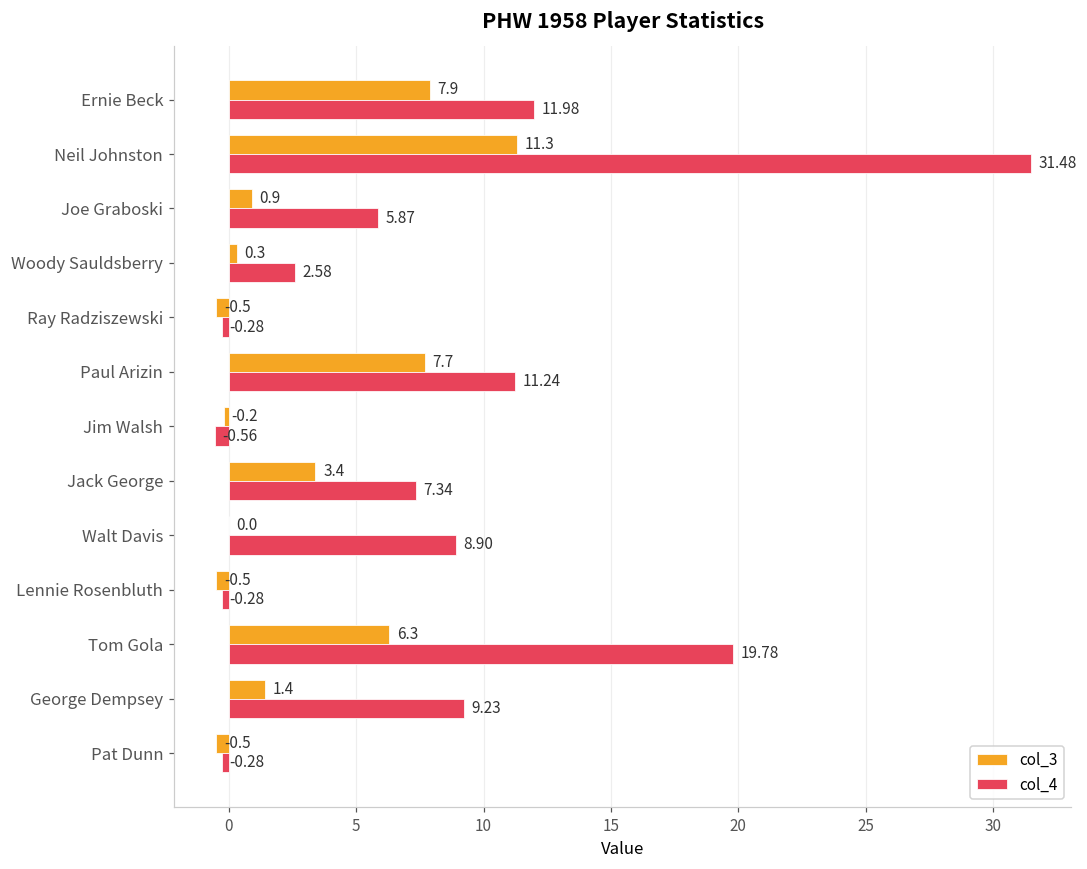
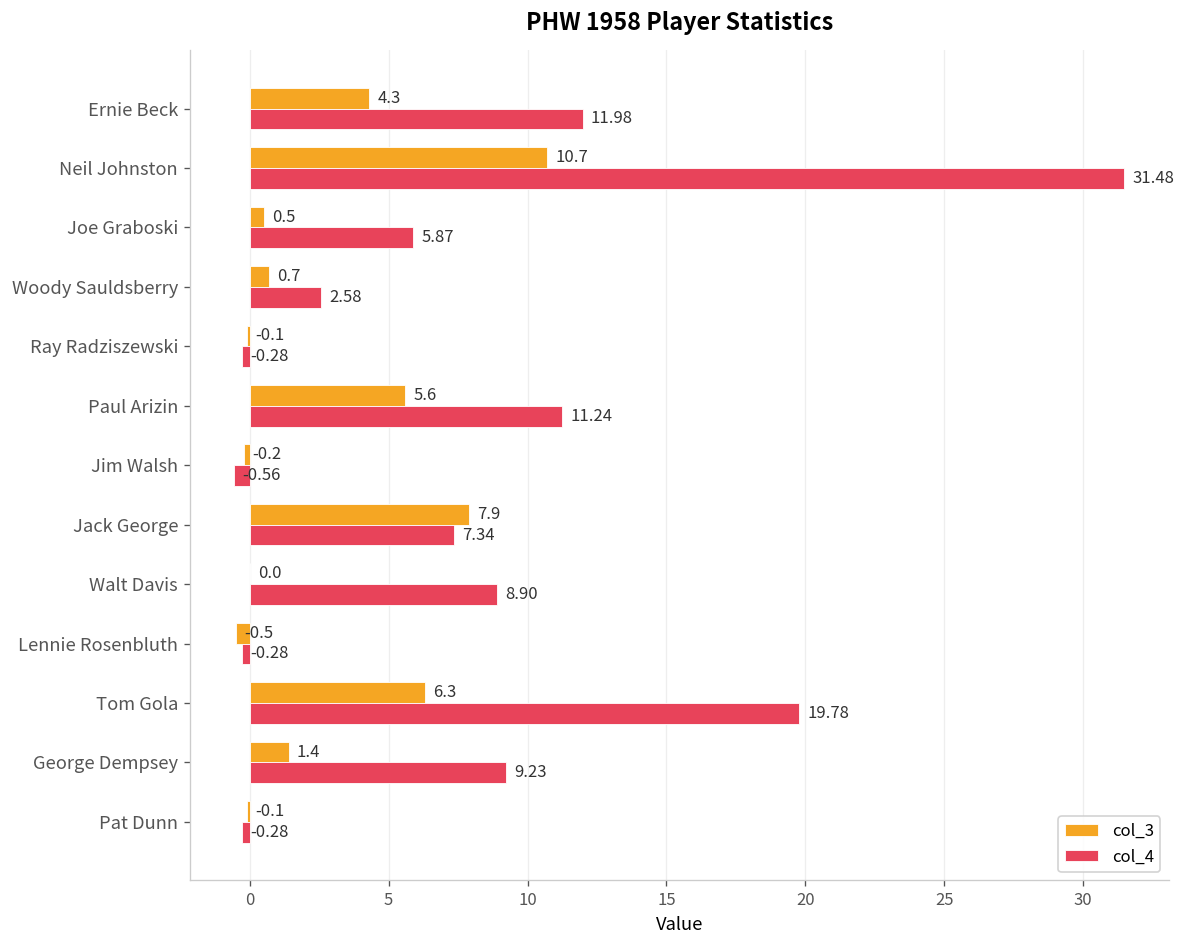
col_3, Ernie Beck: 7.9 -> 4.3
col_3, Neil Johnston: 11.3 -> 10.7
col_3, Joe Graboski: 0.9 -> 0.5
col_3, Woody Sauldsberry: 0.3 -> 0.7
col_3, Ray Radziszewski: -0.5 -> -0.1
col_3, Paul Arizin: 7.7 -> 5.6
col_3, Jack George: 3.4 -> 7.9
col_3, Pat Dunn: -0.5 -> -0.1
